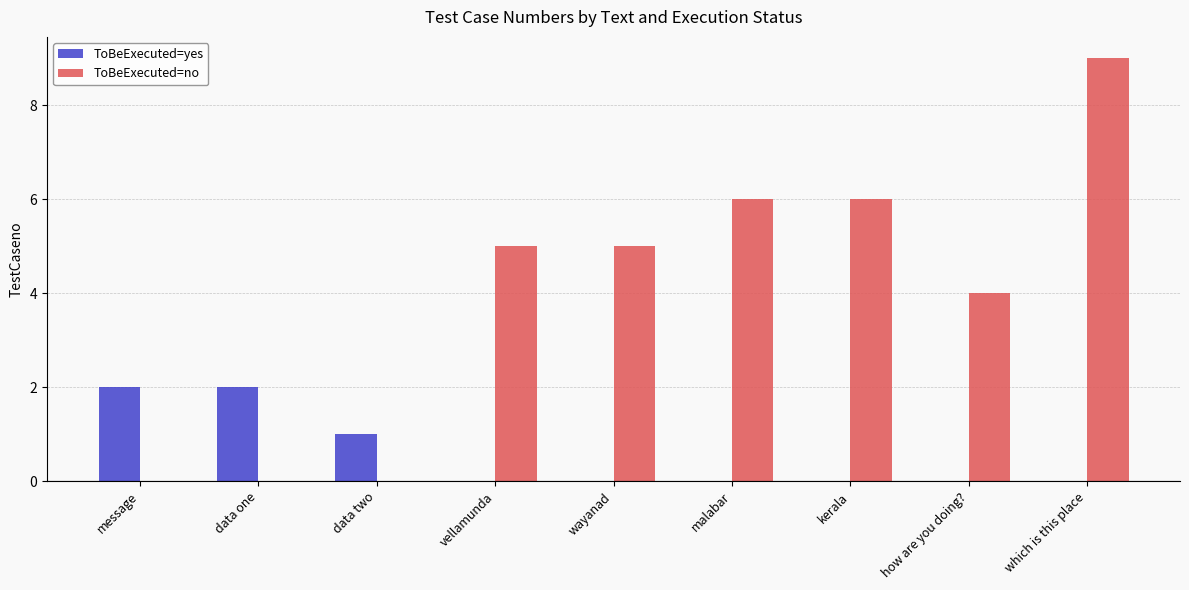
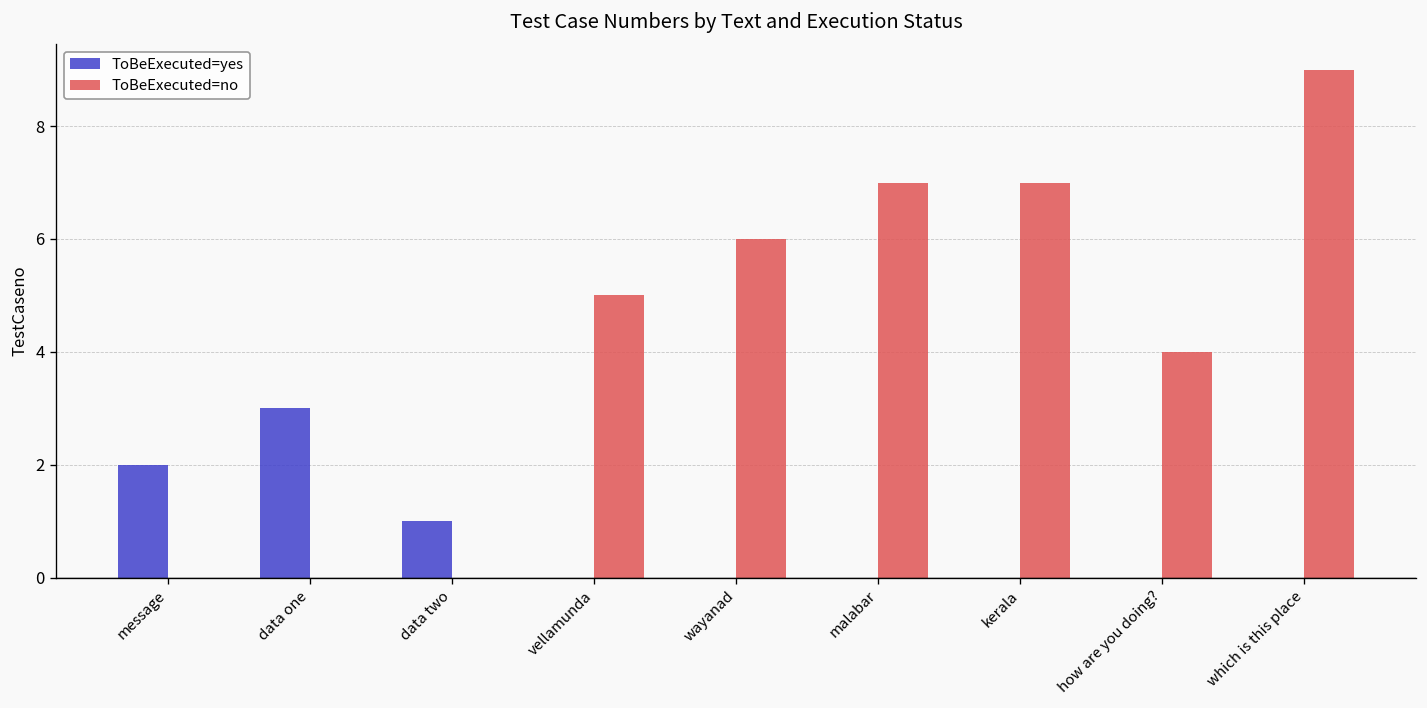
ToBeExecuted=yes, data one: 2 -> 3
ToBeExecuted=no, wayanad: 5 -> 6
ToBeExecuted=no, malabar: 6 -> 7
ToBeExecuted=no, kerala: 6 -> 7
